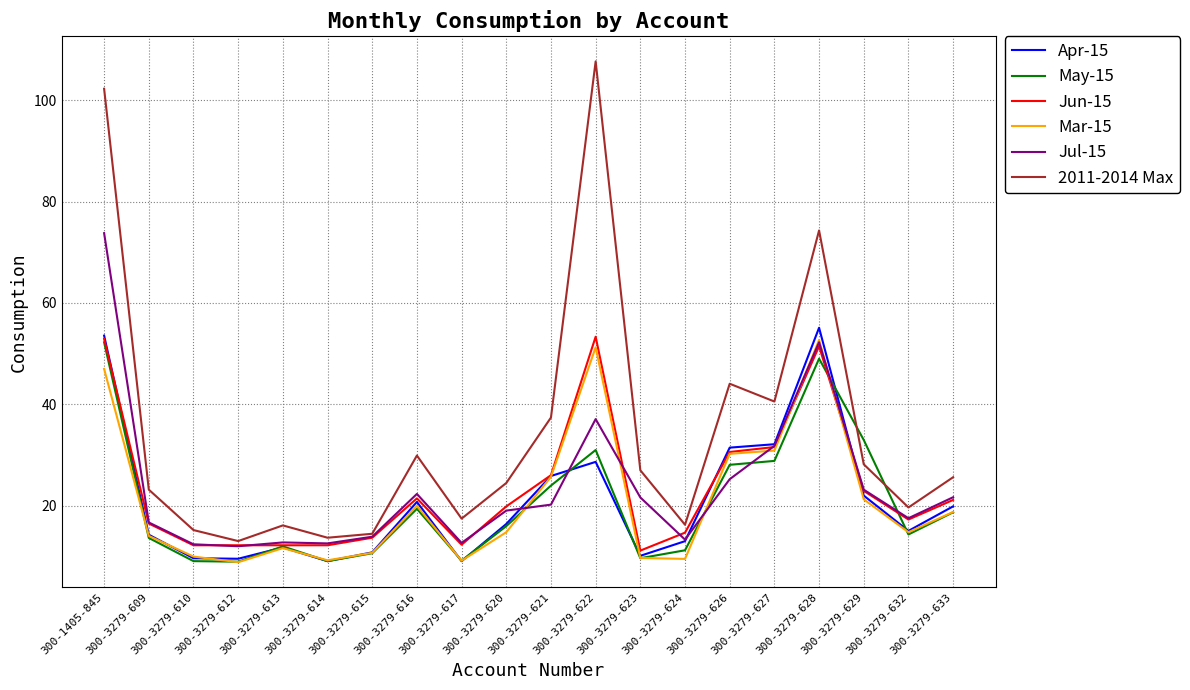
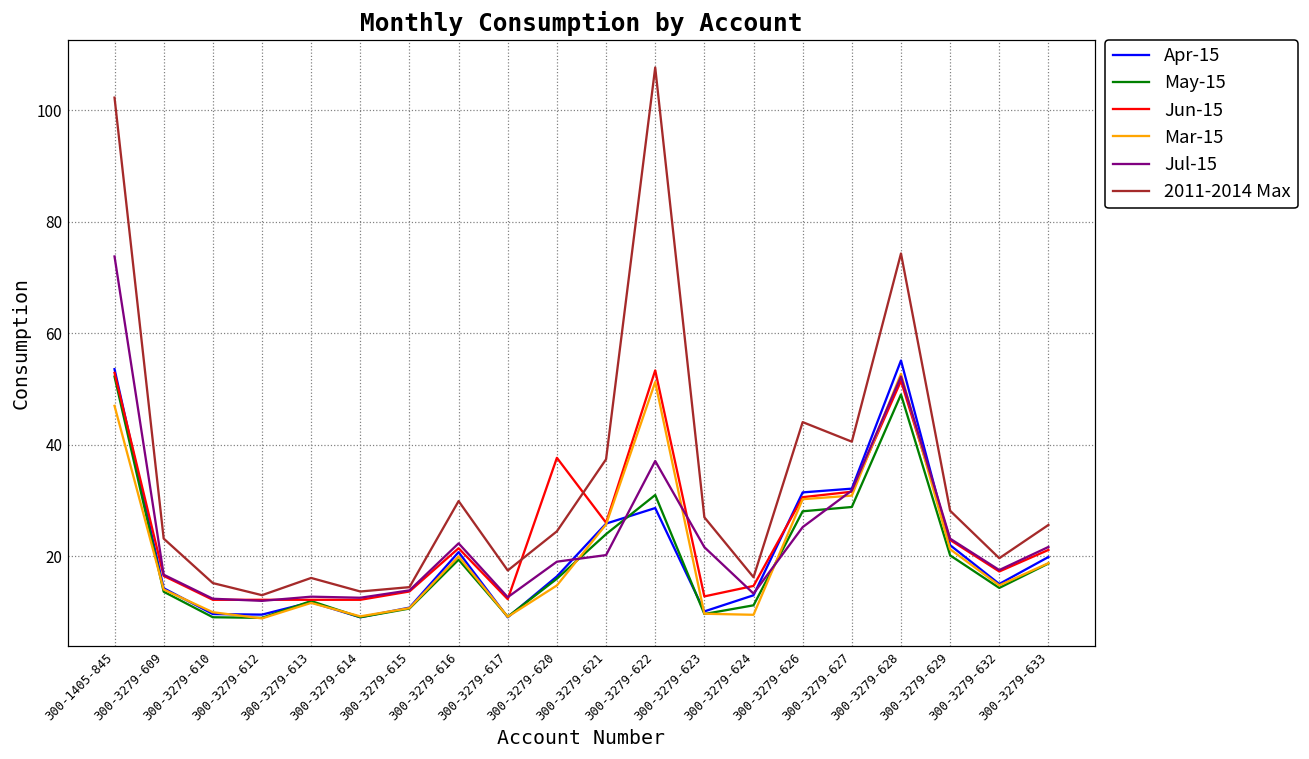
Jun-15, 300-3279-620: 20 -> 38
Jun-15, 300-3279-623: 11 -> 13
May-15, 300-3279-629: 33 -> 20
